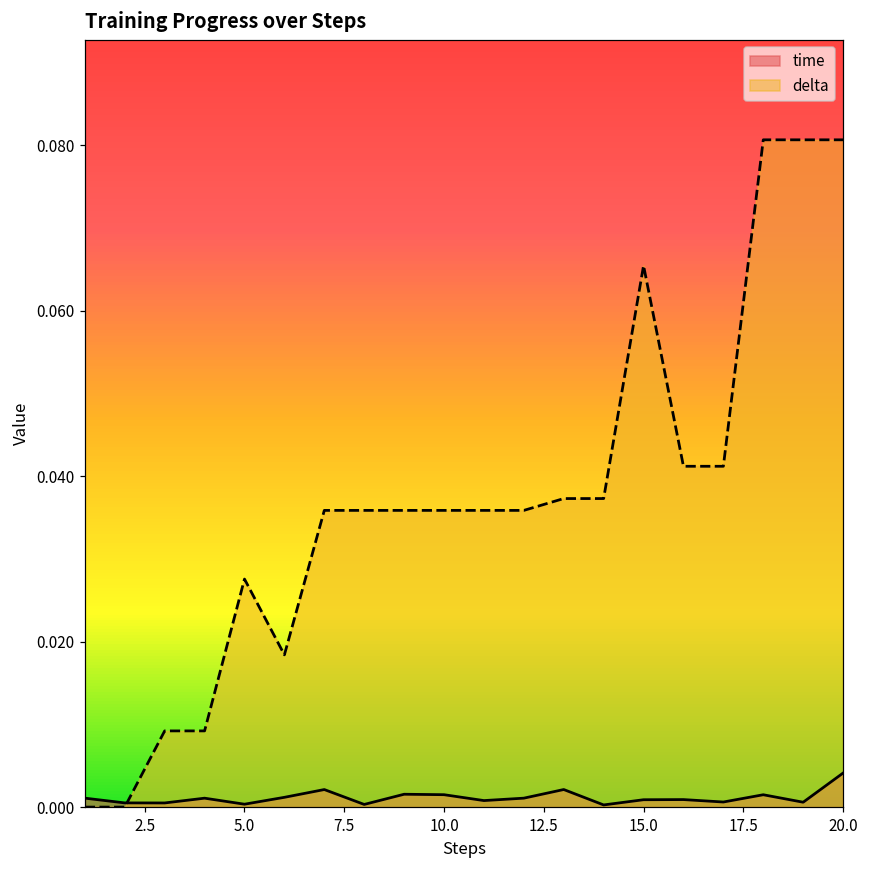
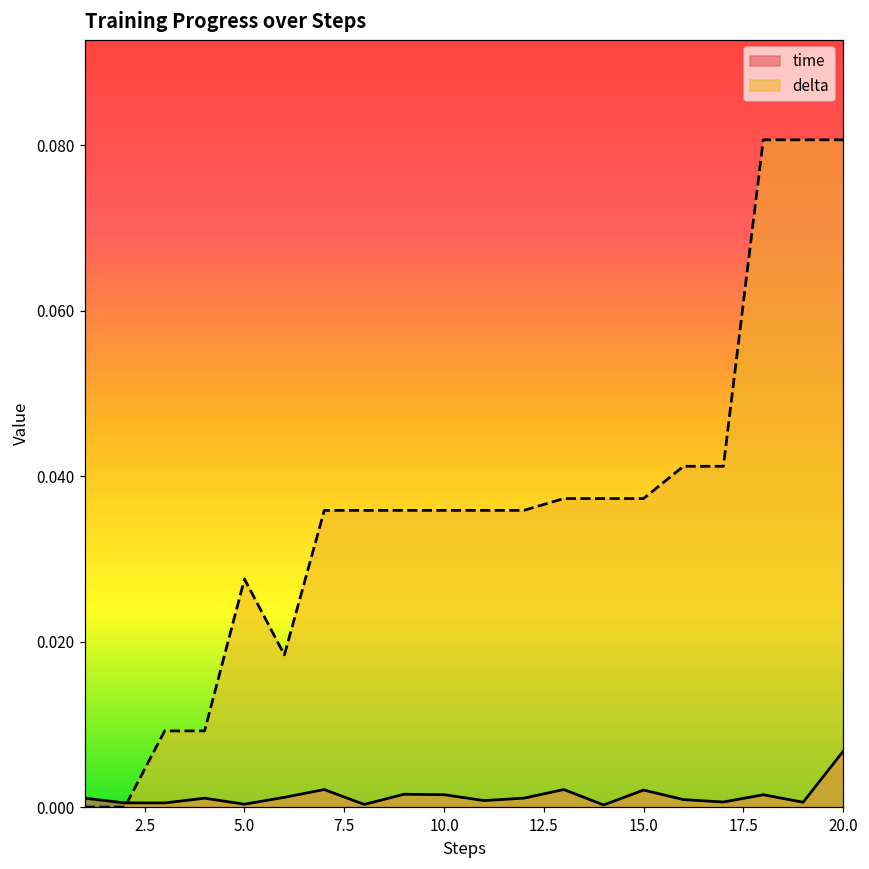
time, 15.0: 0.001 -> 0.002
delta, 15.0: 0.065 -> 0.037
time, 20.0: 0.004 -> 0.007
